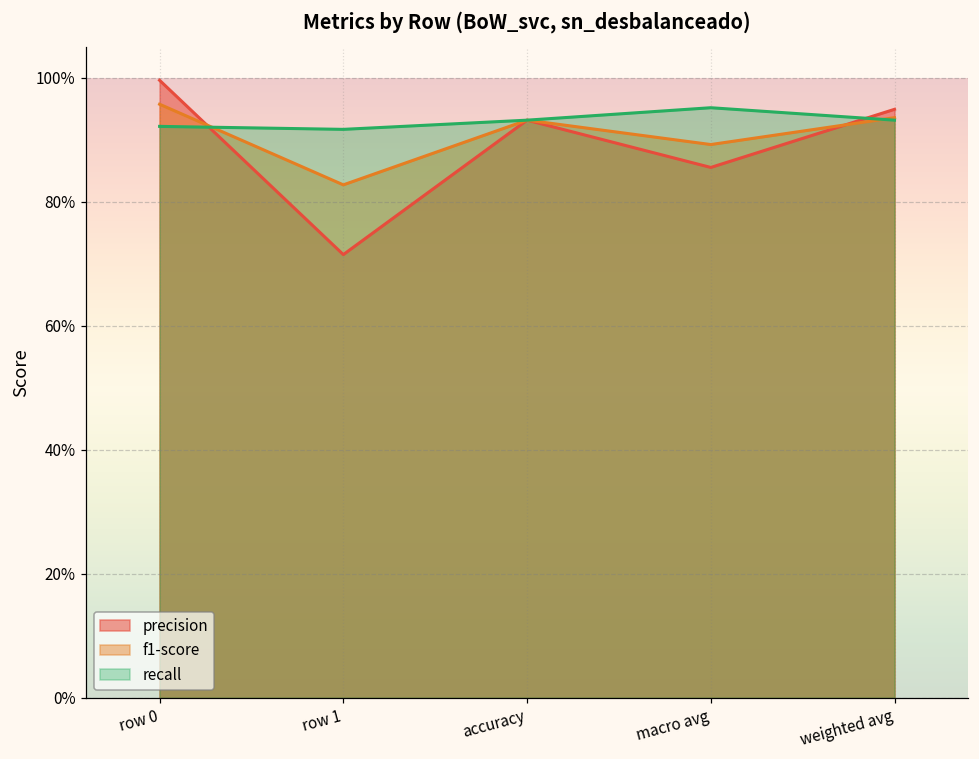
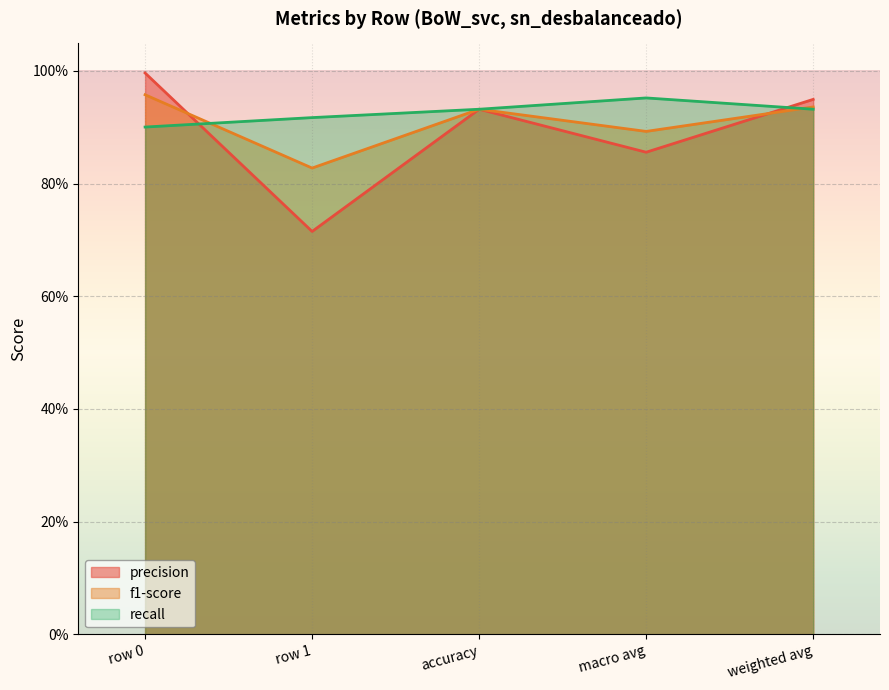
recall, row 0: 92% -> 90%
